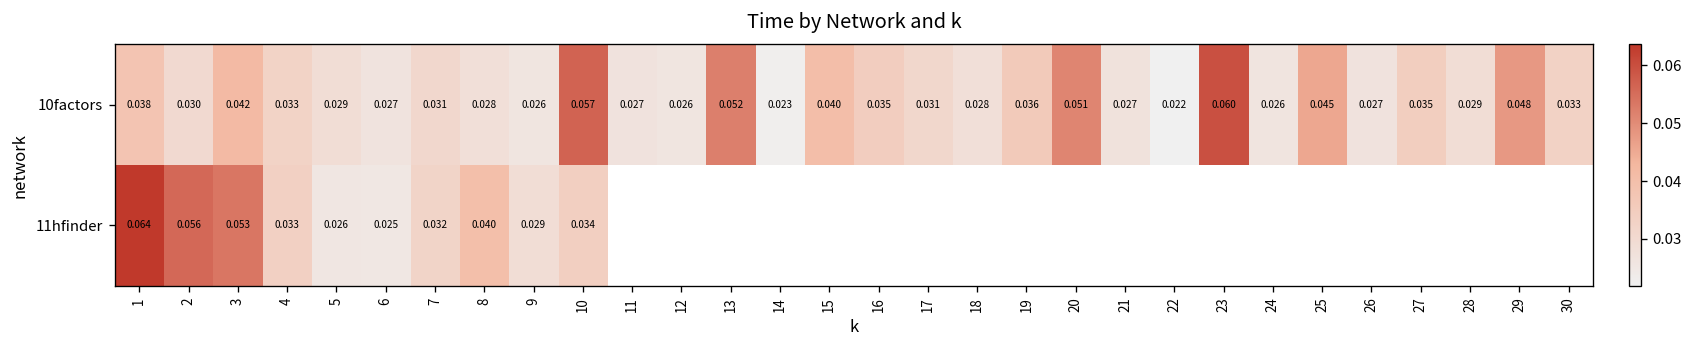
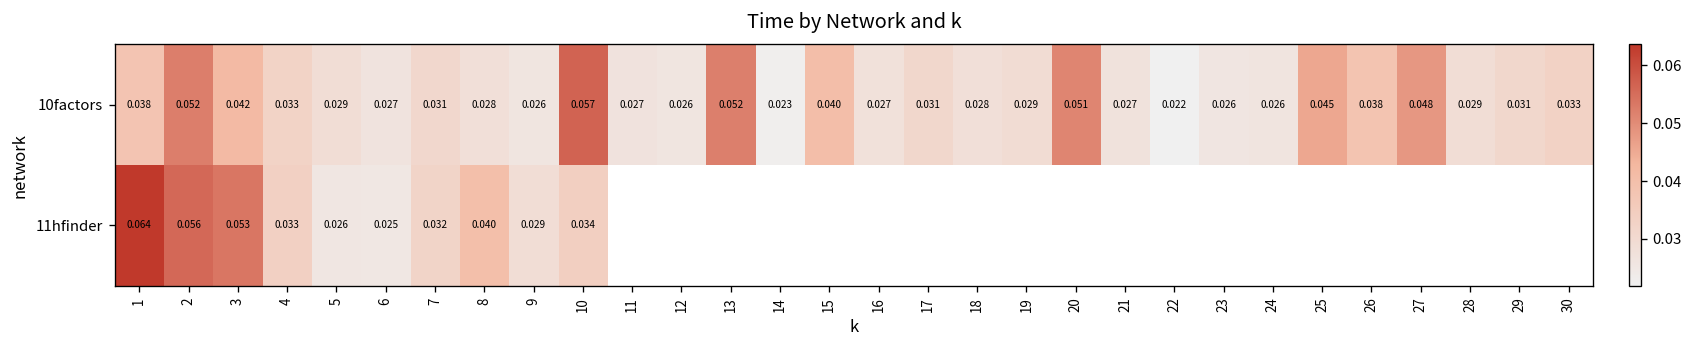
10factors, 2: 0.030 -> 0.052
10factors, 16: 0.035 -> 0.027
10factors, 19: 0.036 -> 0.029
10factors, 23: 0.060 -> 0.026
10factors, 26: 0.027 -> 0.038
10factors, 27: 0.035 -> 0.048
10factors, 29: 0.048 -> 0.031
